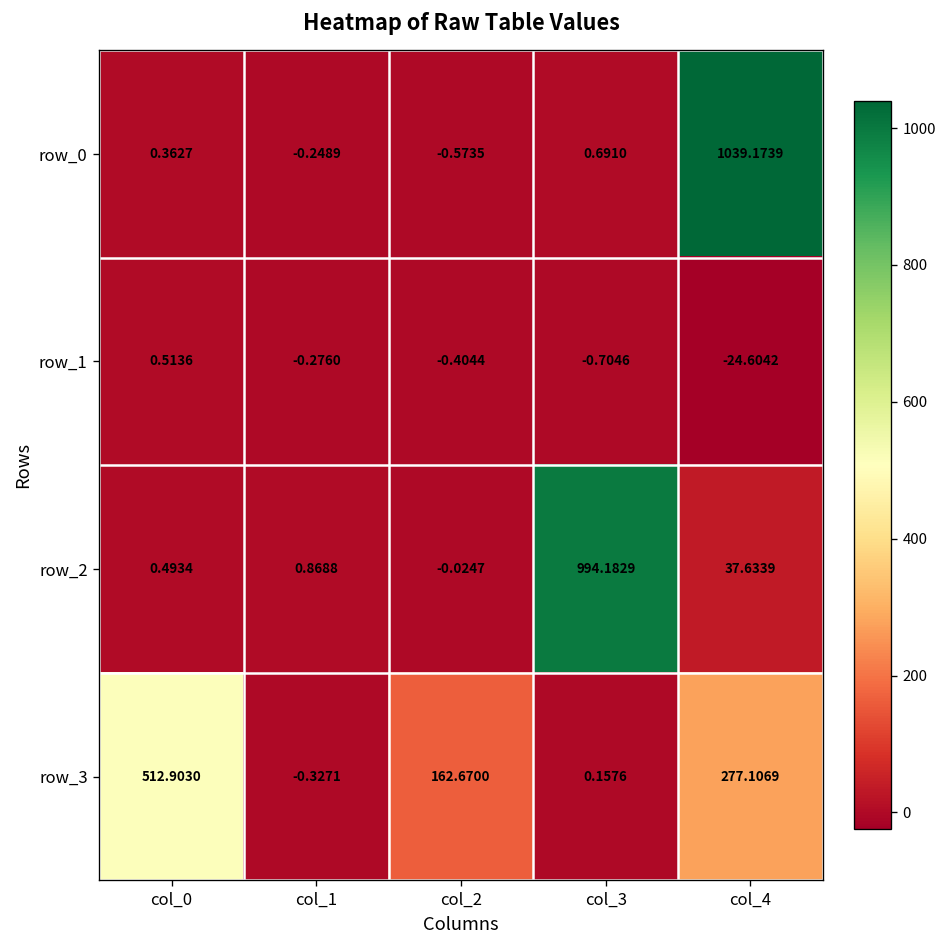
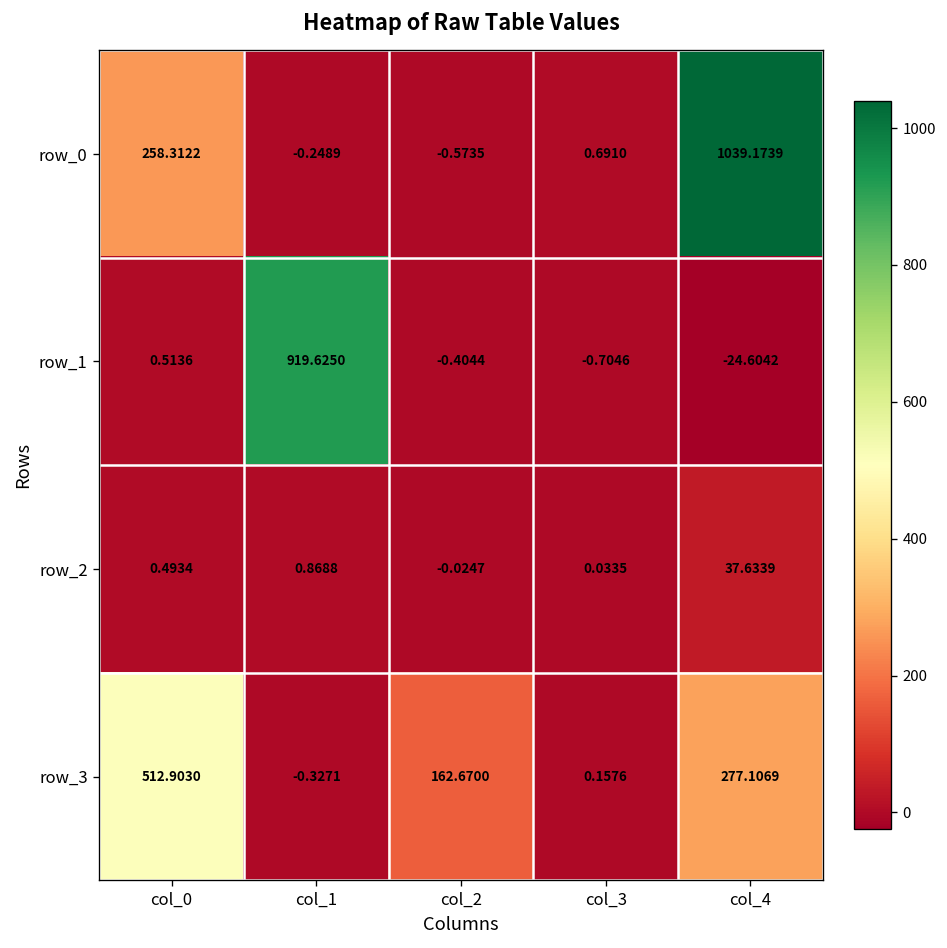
row_0, col_0: 0.3627 -> 258.3122
row_1, col_1: -0.2760 -> 919.6250
row_2, col_3: 994.1829 -> 0.0335
